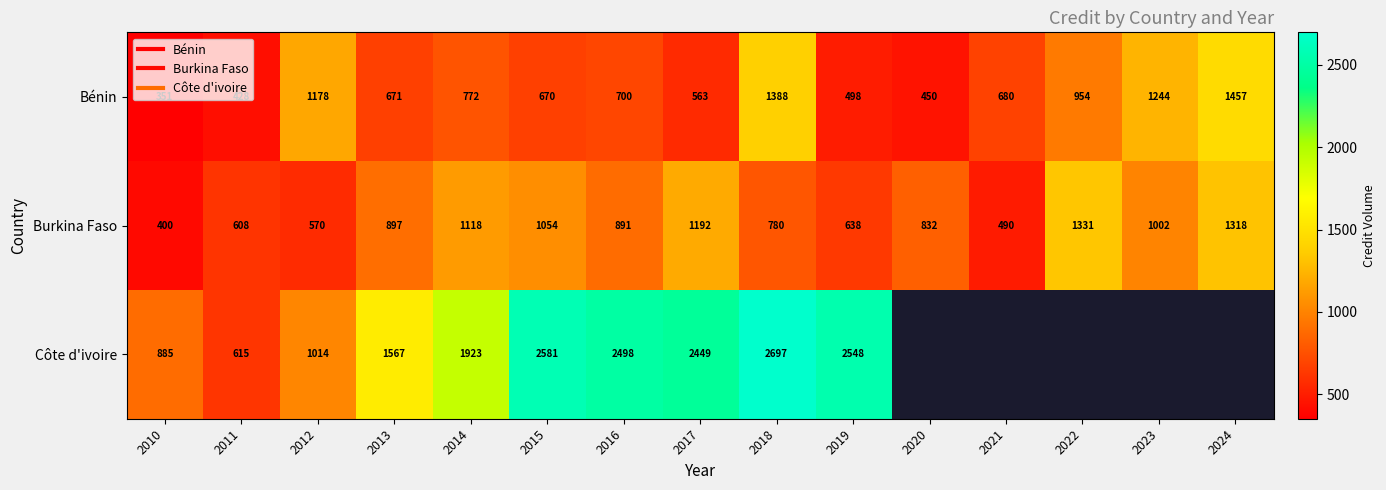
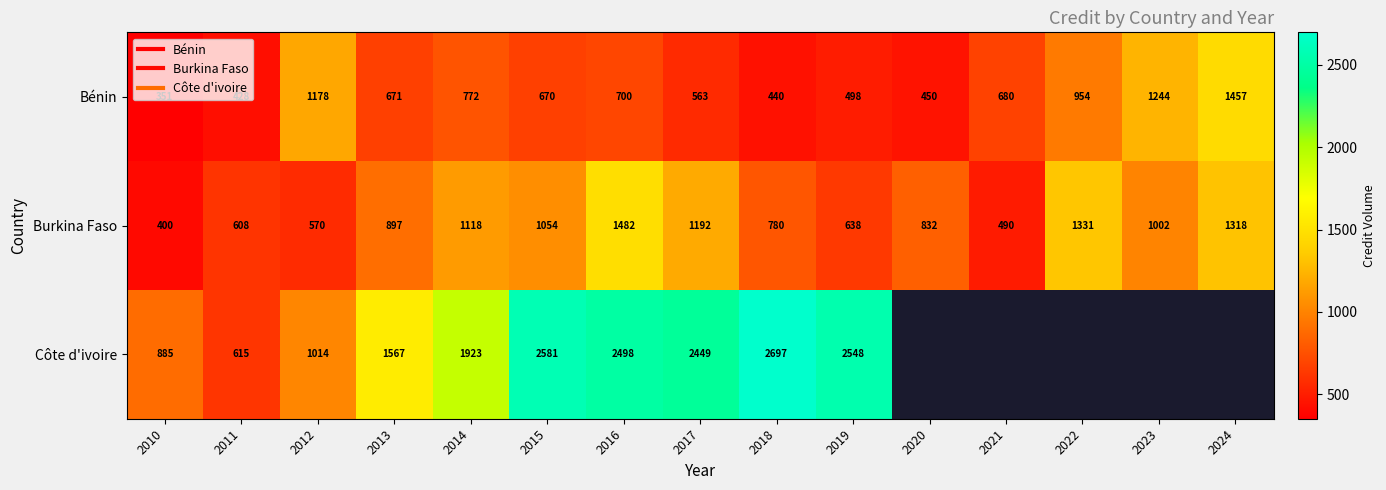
Bénin, 2018: 1388 -> 440
Burkina Faso, 2016: 891 -> 1482
